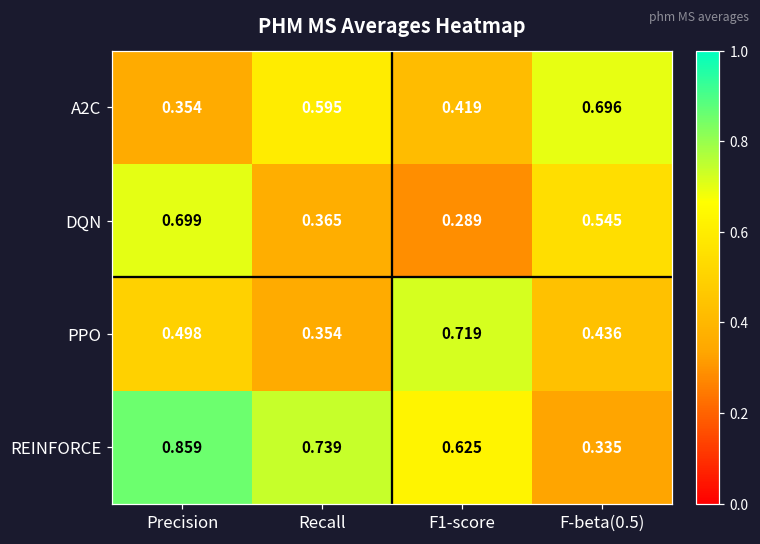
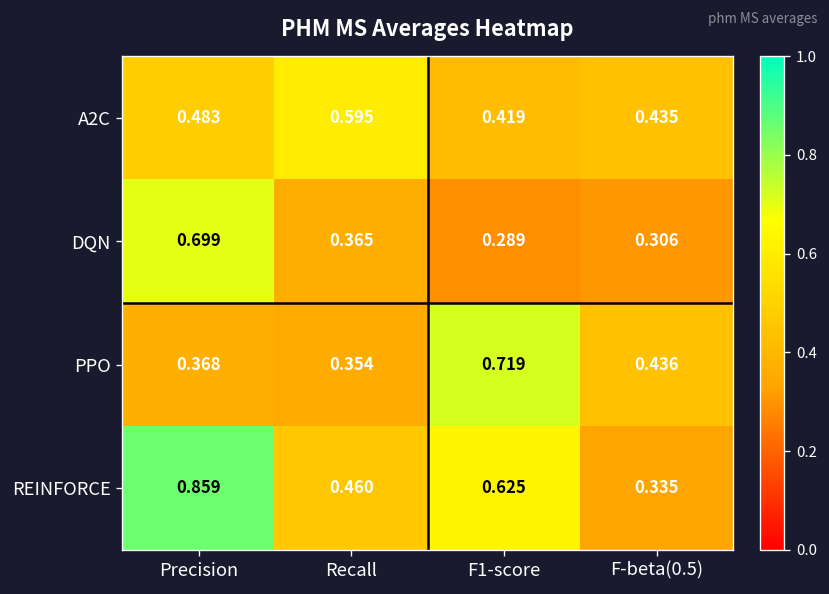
A2C, Precision: 0.354 -> 0.483
A2C, F-beta(0.5): 0.696 -> 0.435
DQN, F-beta(0.5): 0.545 -> 0.306
PPO, Precision: 0.498 -> 0.368
REINFORCE, Recall: 0.739 -> 0.460
